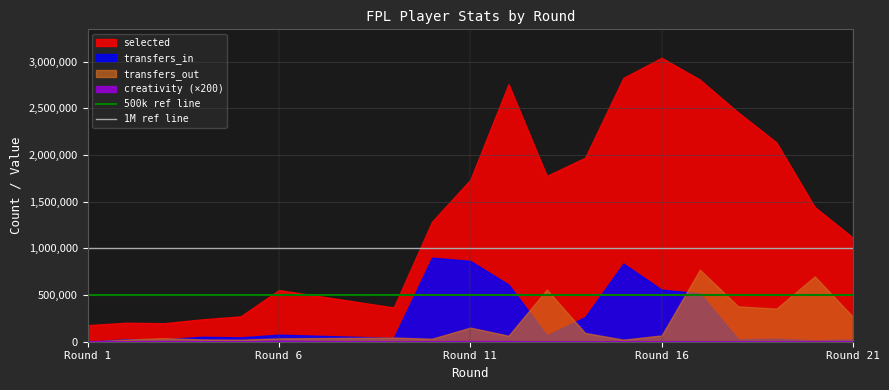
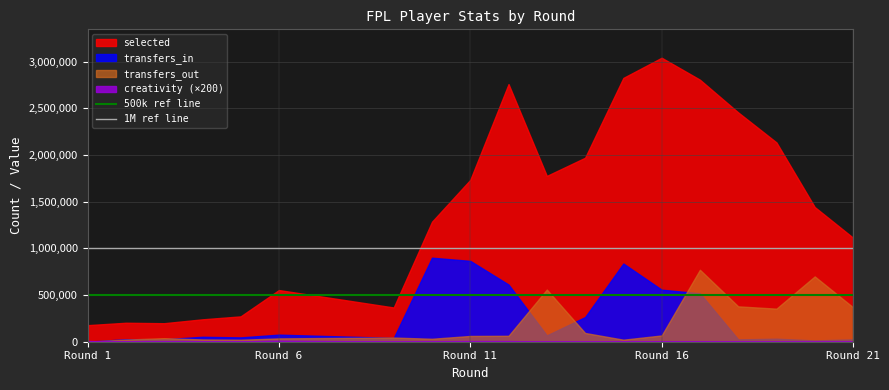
transfers_out, Round 11: 200,000 -> 100,000
transfers_out, Round 21: 300,000 -> 400,000
